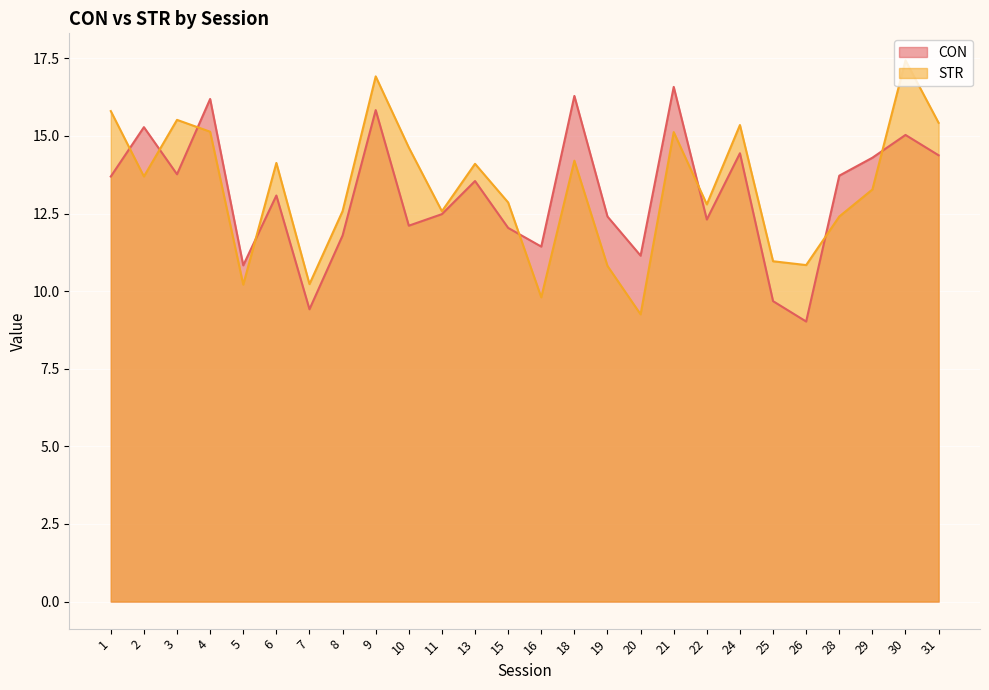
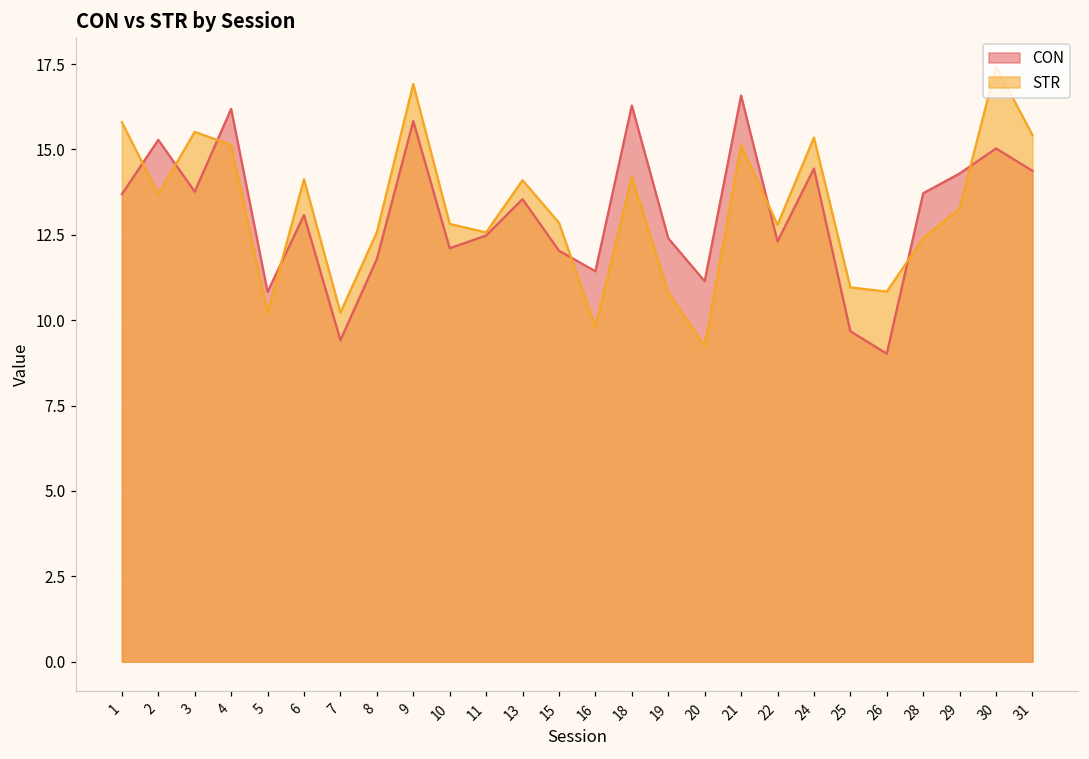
STR, 10: 14.6 -> 12.8
